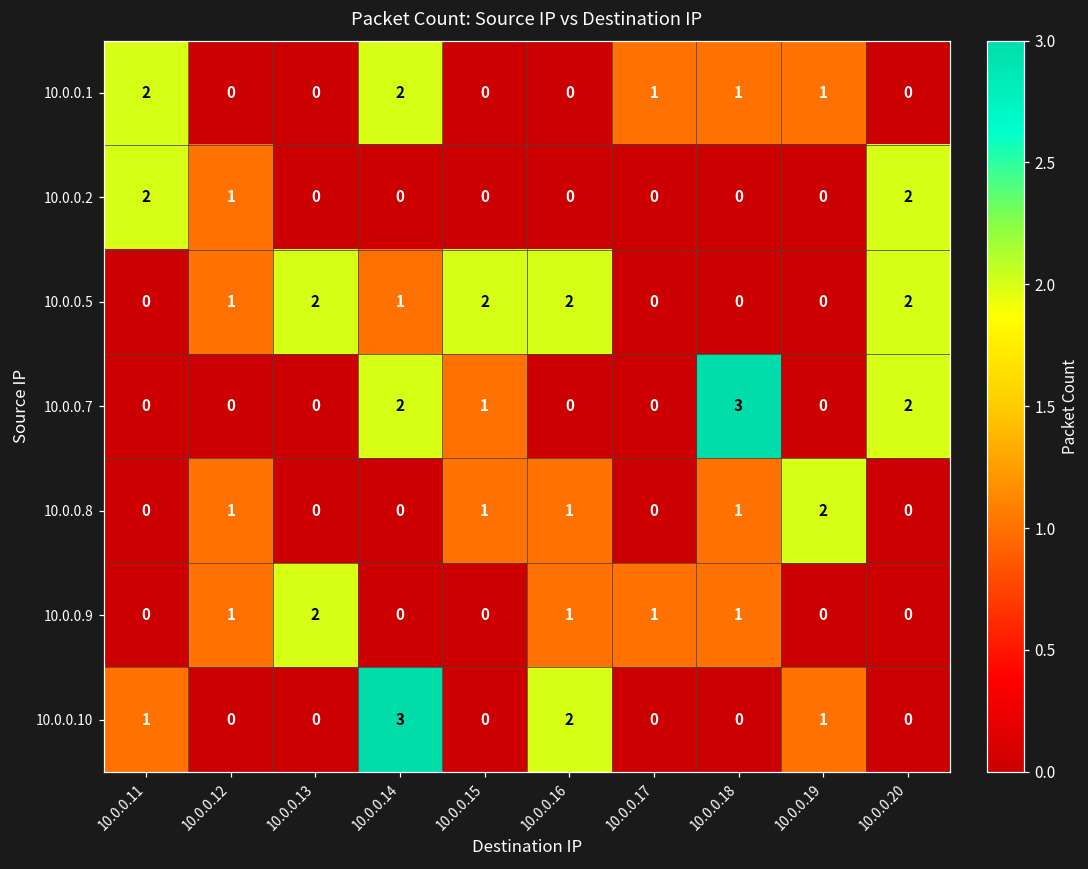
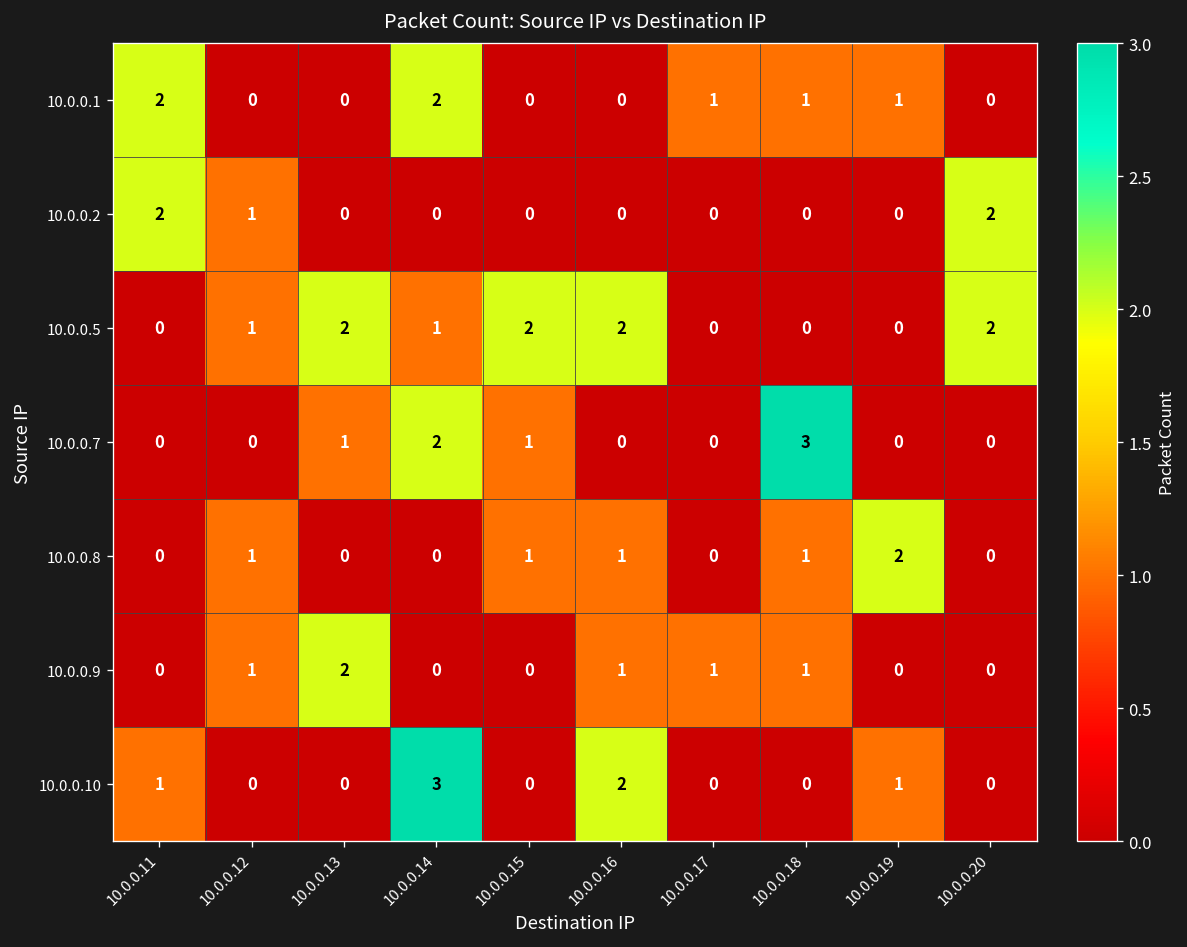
10.0.0.7, 10.0.0.13: 0 -> 1
10.0.0.7, 10.0.0.20: 2 -> 0
